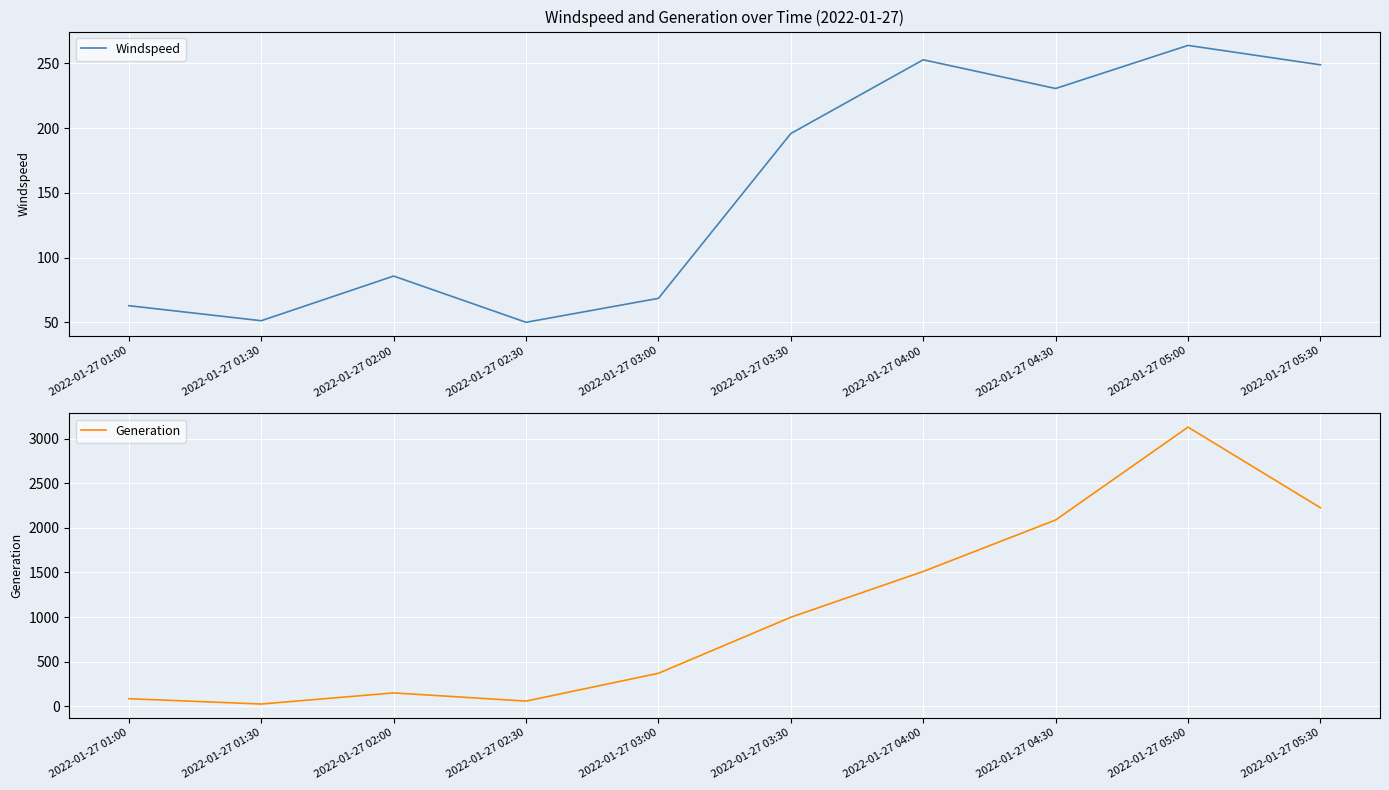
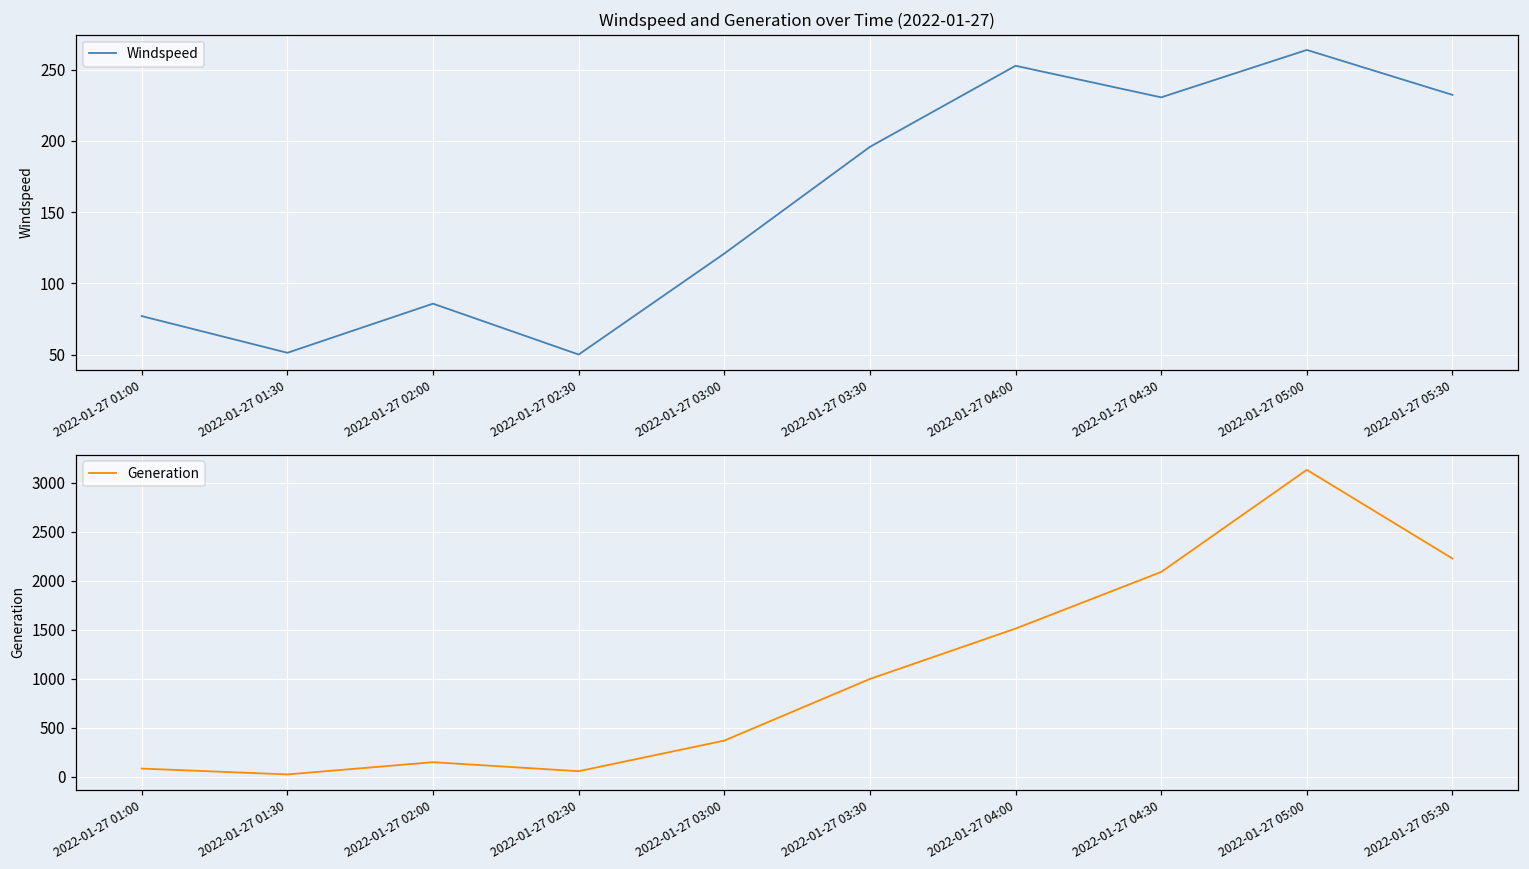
Windspeed and Generation over Time (2022-01-27), 2022-01-27 01:00: 63 -> 77
Windspeed and Generation over Time (2022-01-27), 2022-01-27 03:00: 69 -> 121
Windspeed and Generation over Time (2022-01-27), 2022-01-27 05:30: 249 -> 232
